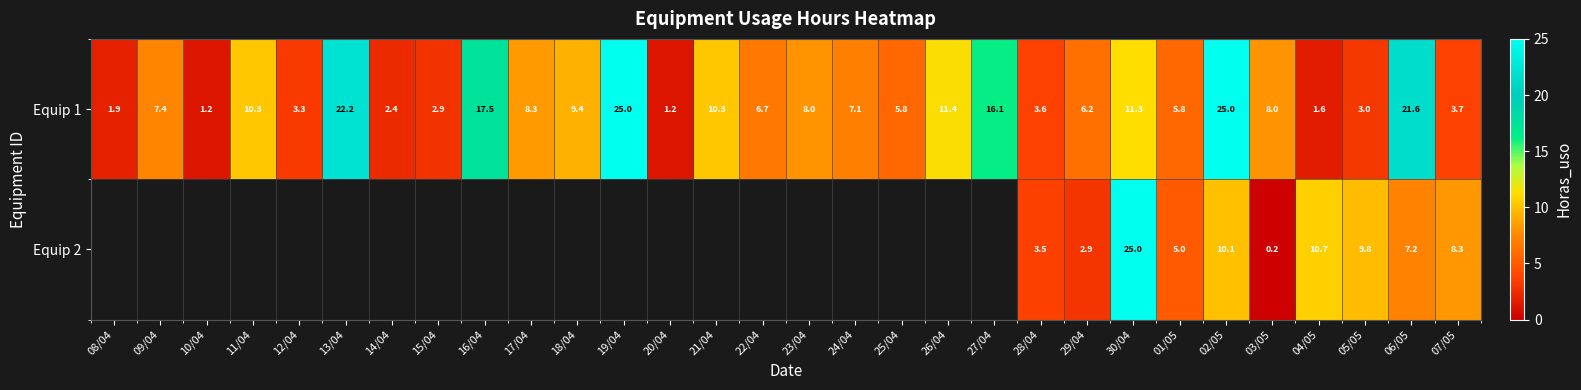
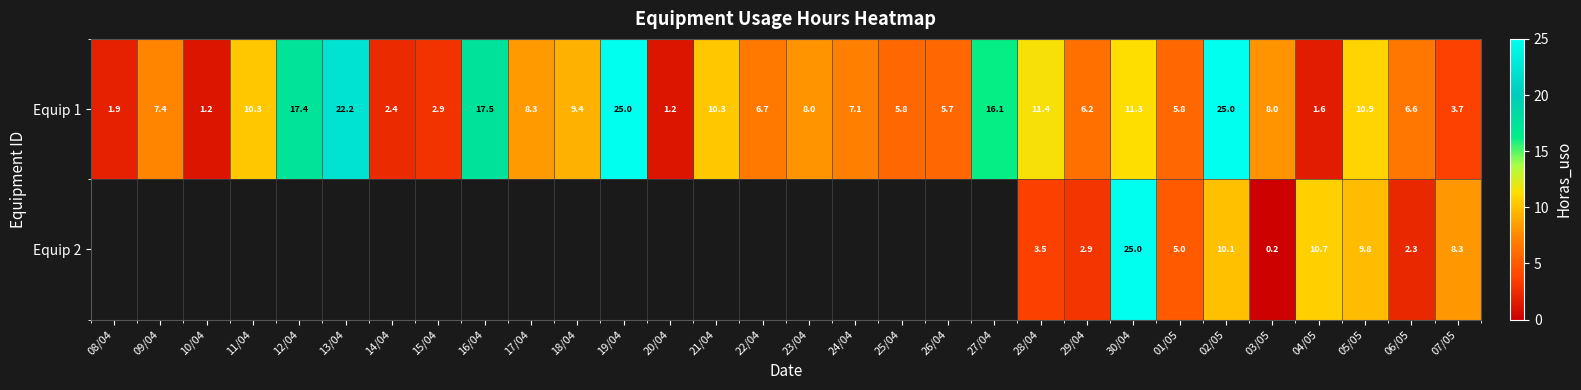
Equip 1, 12/04: 3.3 -> 17.4
Equip 1, 26/04: 11.4 -> 5.7
Equip 1, 28/04: 3.6 -> 11.4
Equip 1, 05/05: 3.0 -> 10.9
Equip 1, 06/05: 21.6 -> 6.6
Equip 2, 06/05: 7.2 -> 2.3
